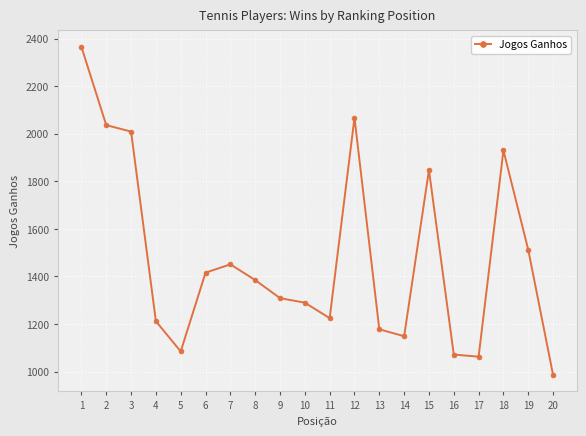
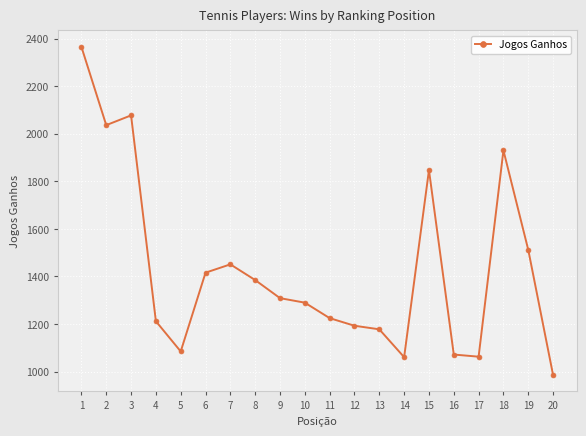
3: 2010 -> 2080
12: 2070 -> 1190
14: 1150 -> 1060
